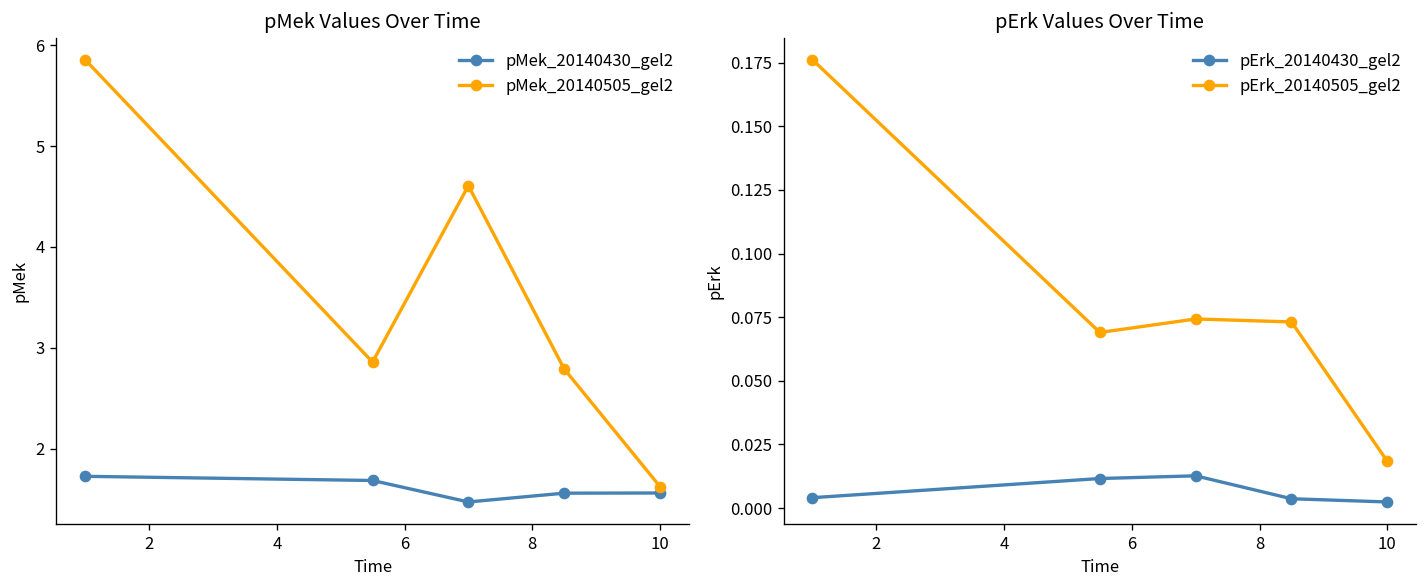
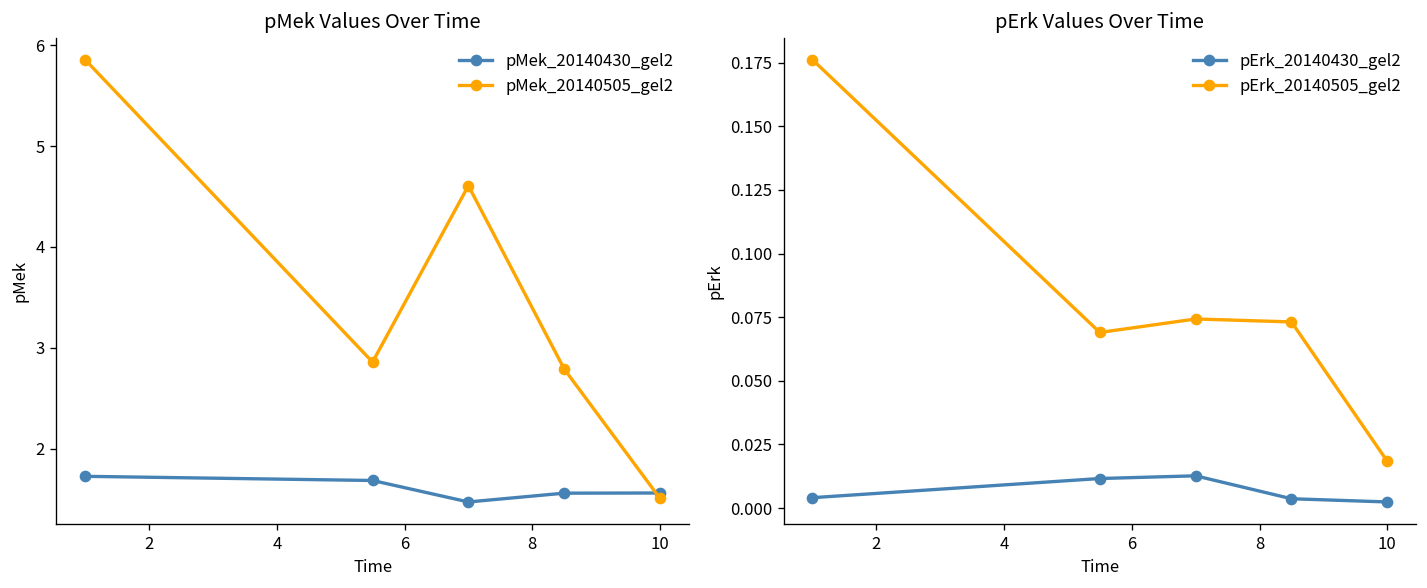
pMek Values Over Time, pMek_20140505_gel2, 10: 1.6 -> 1.5
